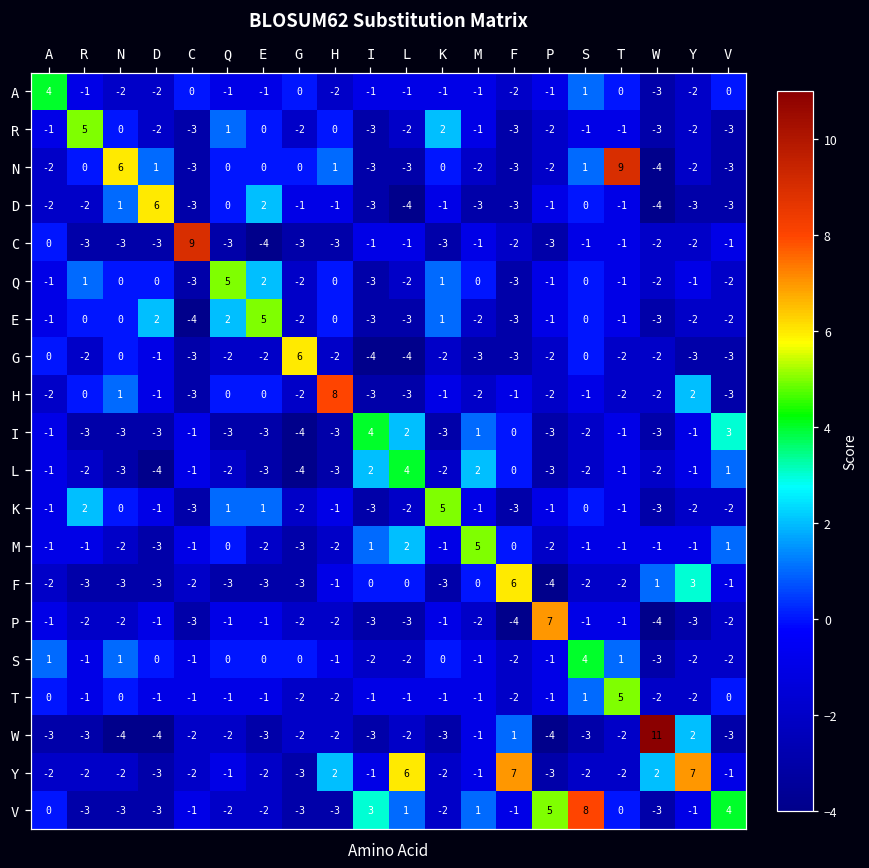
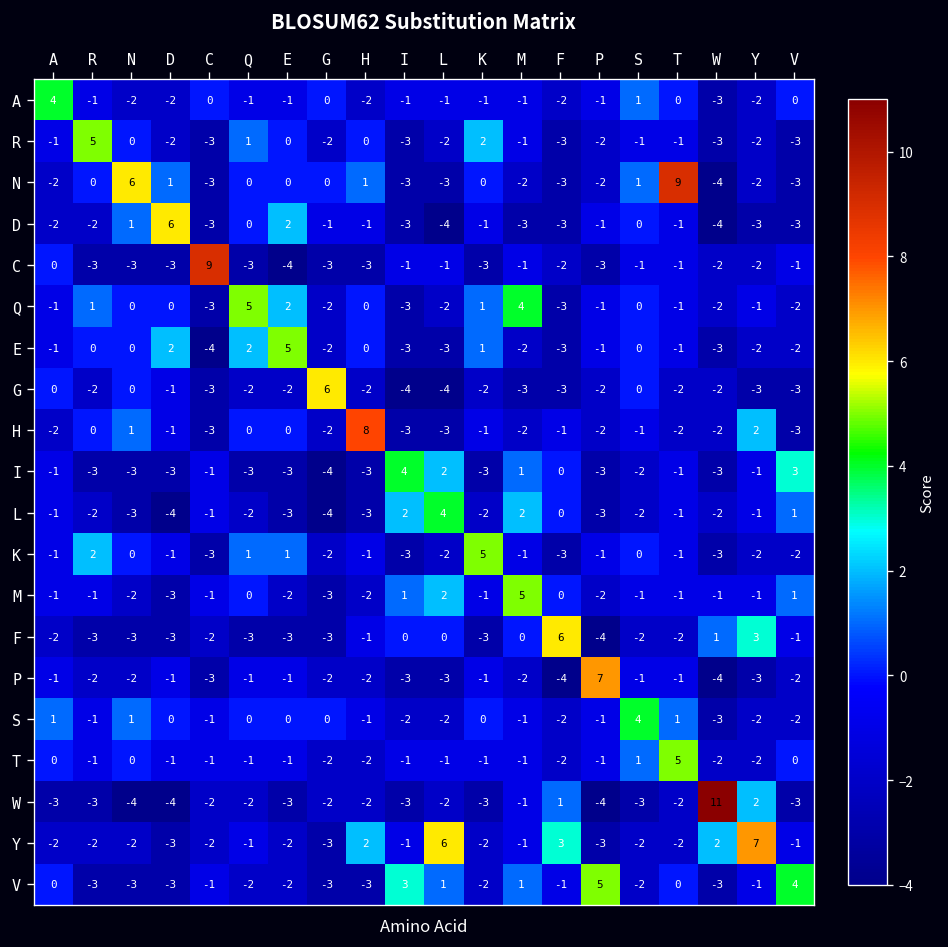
Q, M: 0 -> 4
Y, F: 7 -> 3
V, S: 8 -> -2
